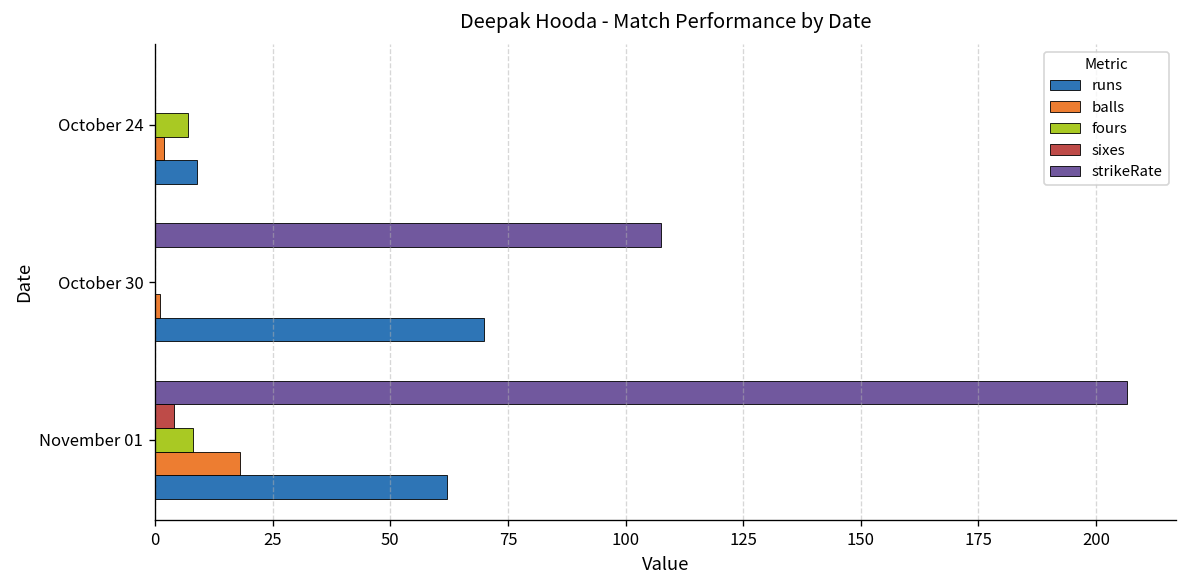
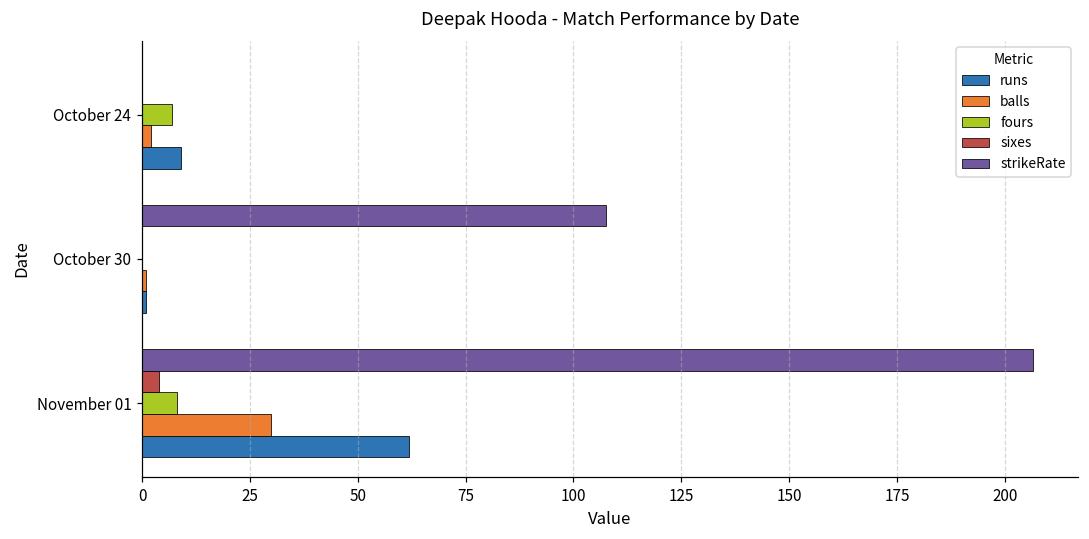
runs, October 30: 70 -> 1
balls, November 01: 18 -> 30
